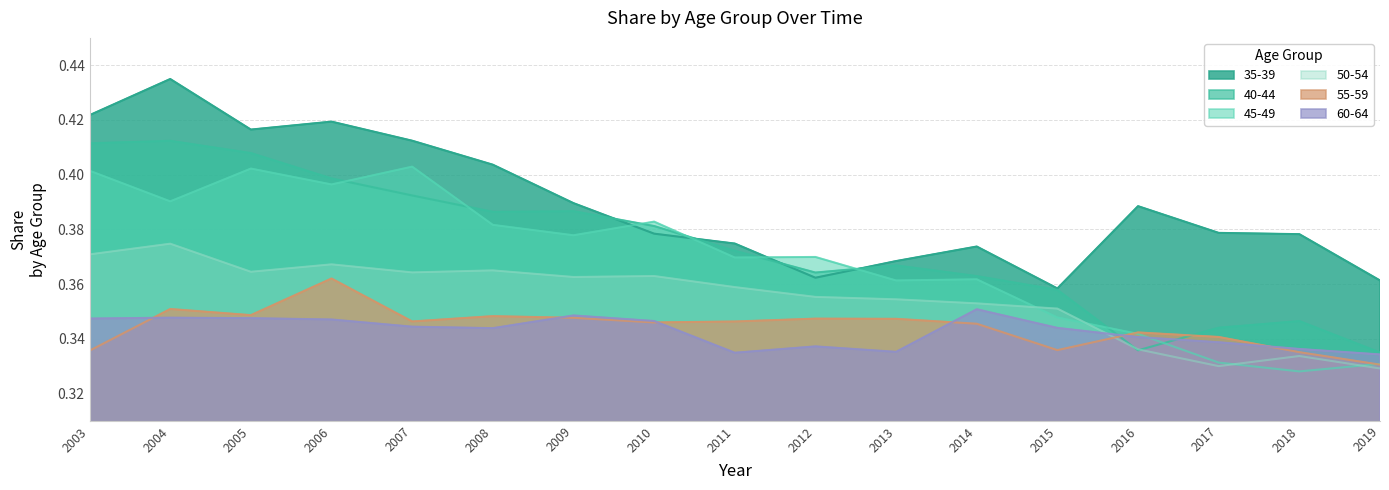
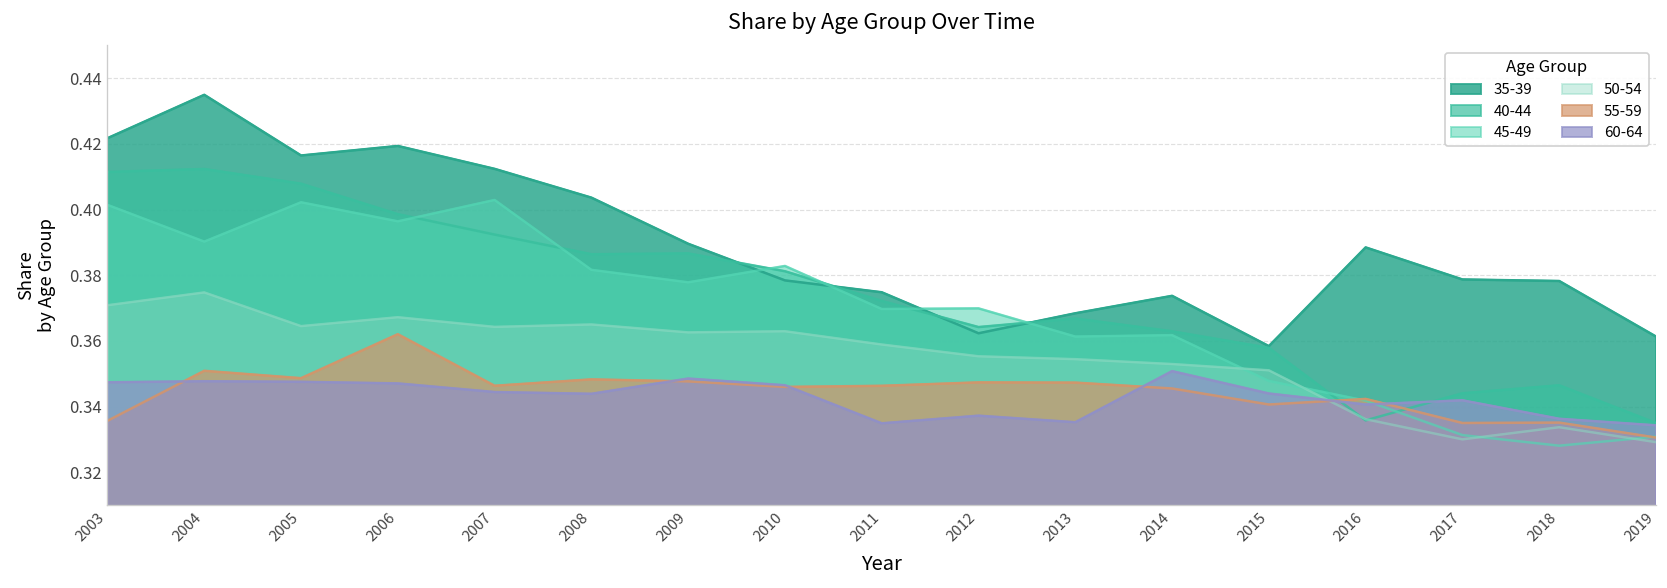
55-59, 2015: 0.336 -> 0.341
55-59, 2017: 0.341 -> 0.335
60-64, 2017: 0.339 -> 0.342
